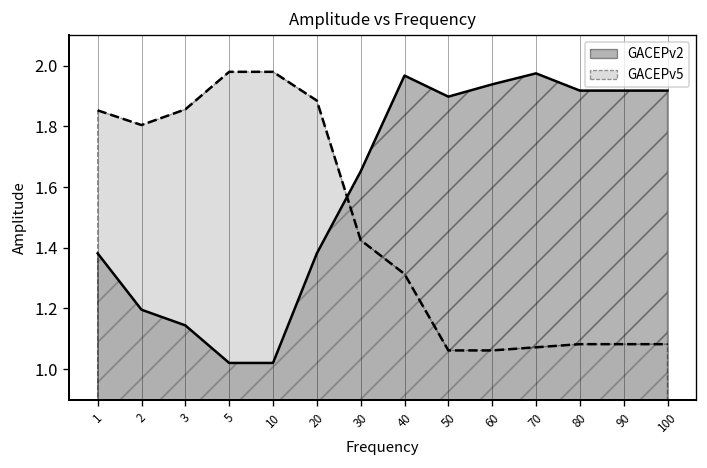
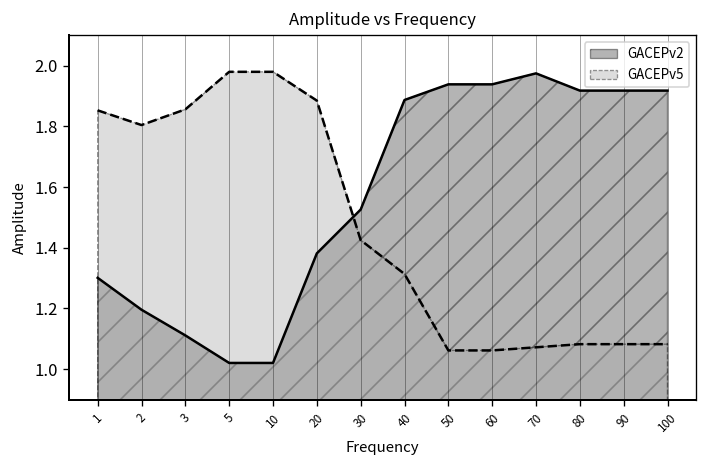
GACEPv2, 1: 1.38 -> 1.30
GACEPv2, 3: 1.14 -> 1.11
GACEPv2, 30: 1.65 -> 1.53
GACEPv2, 40: 1.97 -> 1.89
GACEPv2, 50: 1.90 -> 1.94
